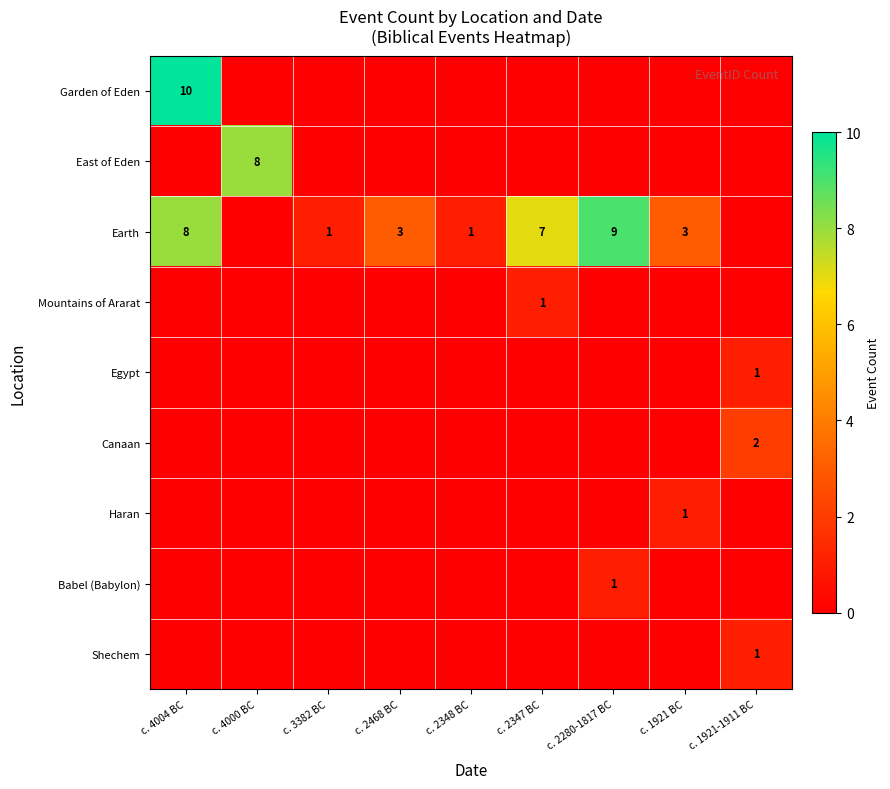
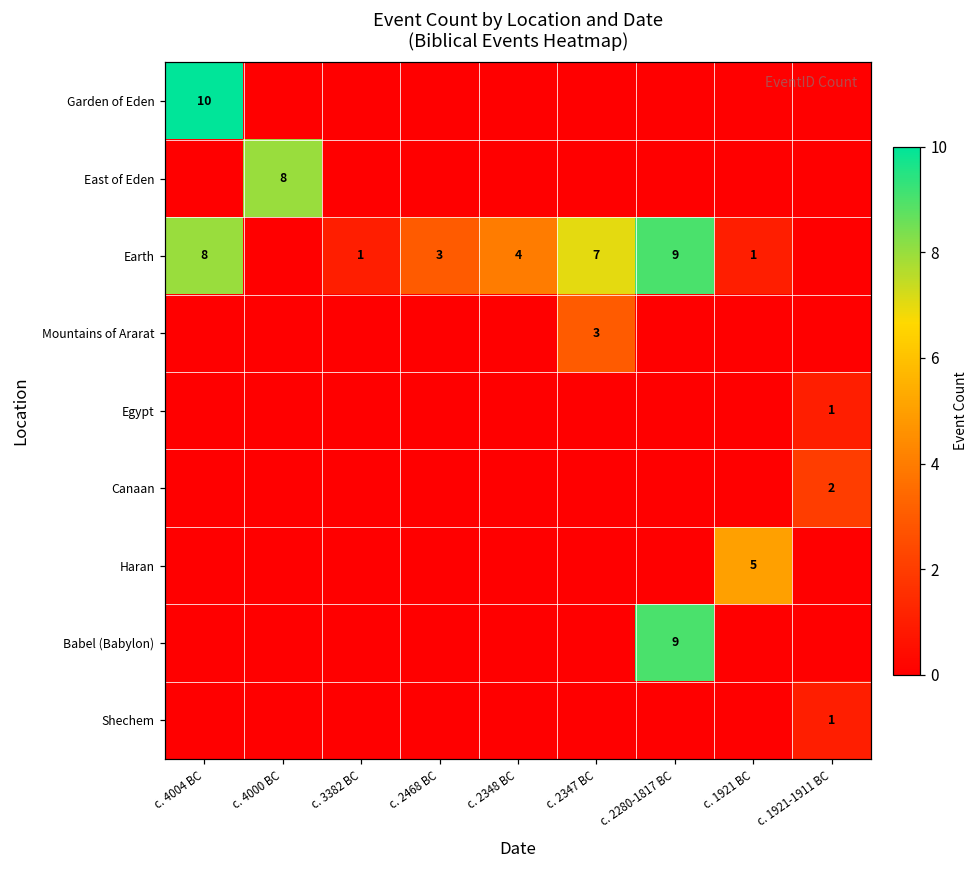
Earth, c. 2348 BC: 1 -> 4
Earth, c. 1921 BC: 3 -> 1
Mountains of Ararat, c. 2347 BC: 1 -> 3
Haran, c. 1921 BC: 1 -> 5
Babel (Babylon), c. 2280-1817 BC: 1 -> 9
